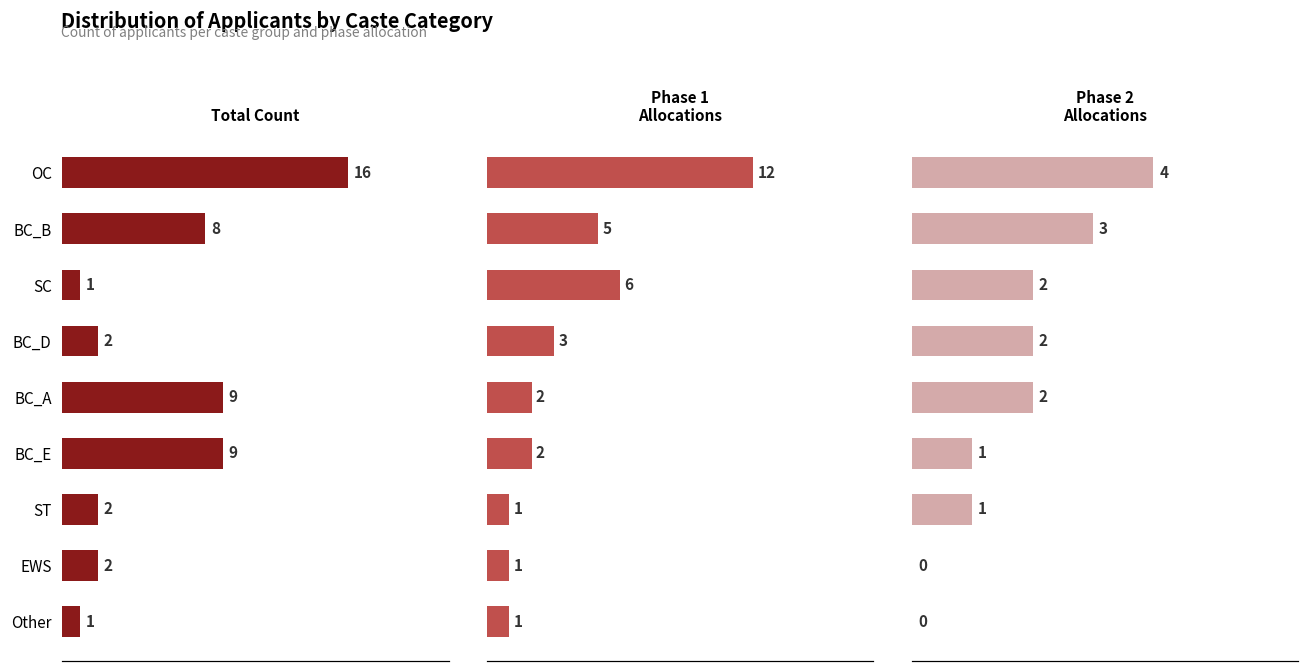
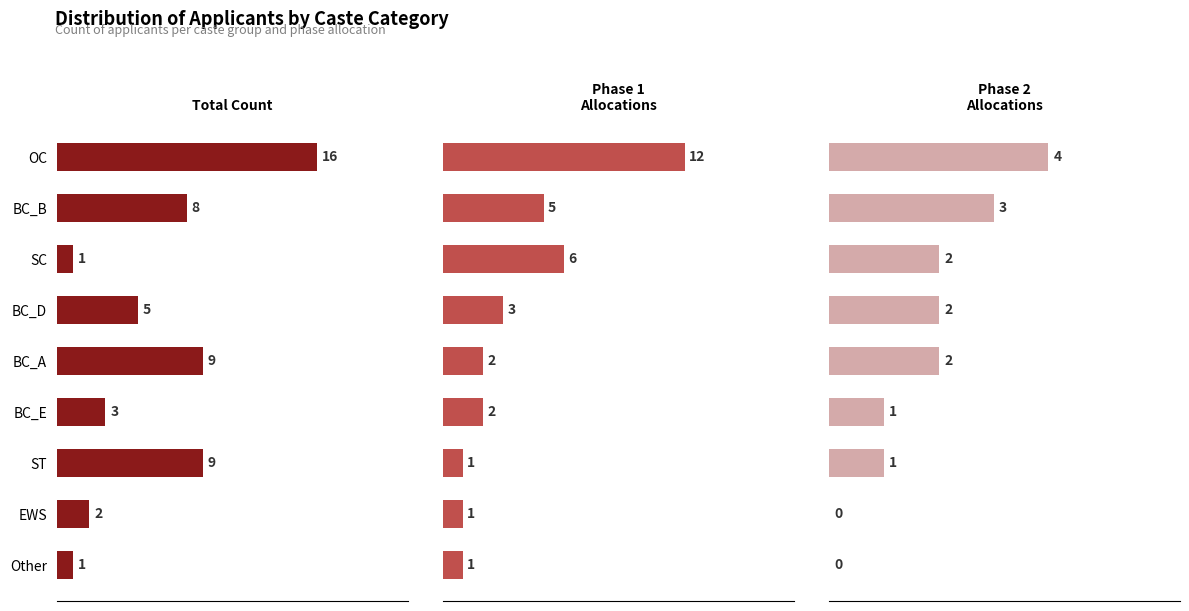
Total Count, BC_D: 2 -> 5
Total Count, BC_E: 9 -> 3
Total Count, ST: 2 -> 9
